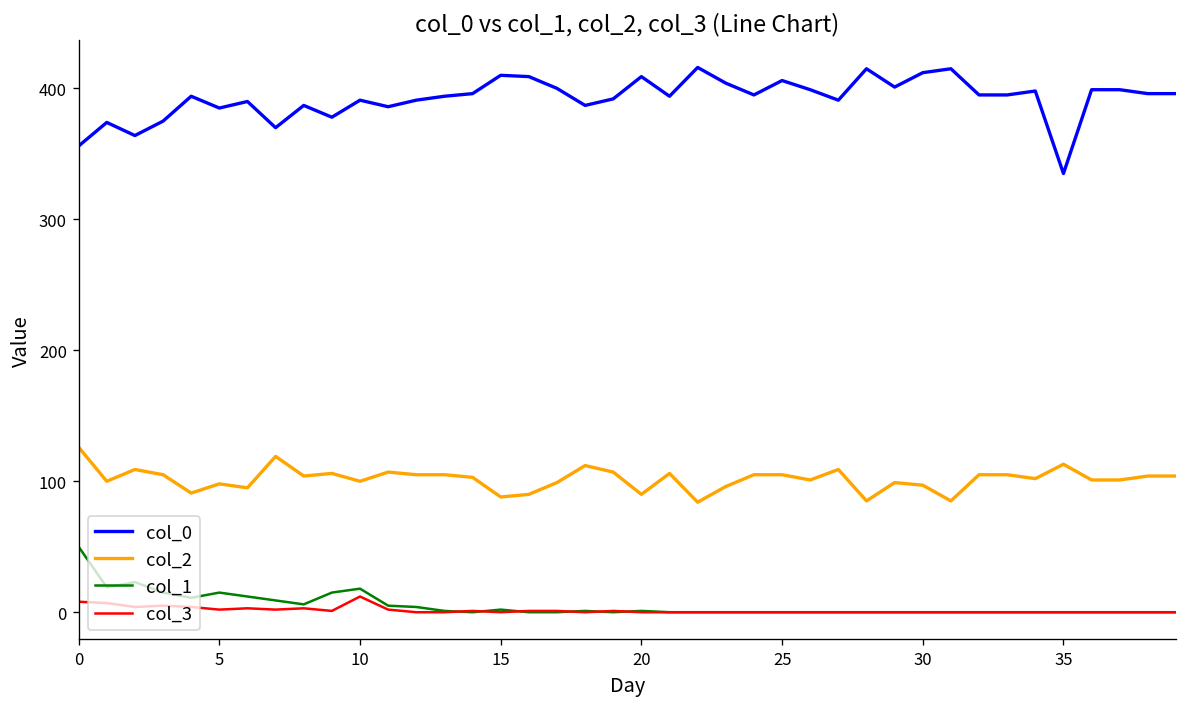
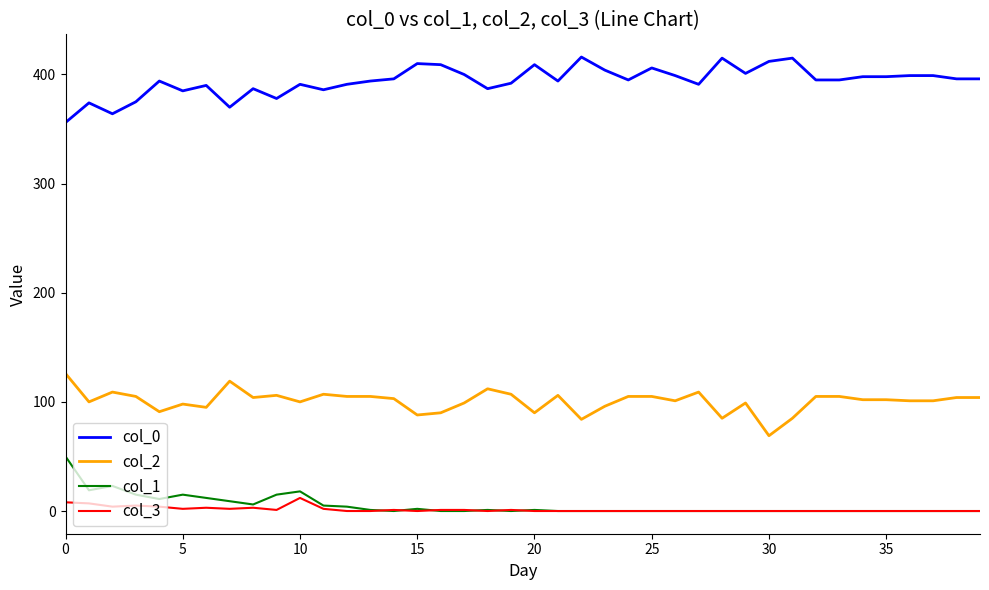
col_2, 30: 97 -> 69
col_0, 35: 335 -> 398
col_2, 35: 113 -> 102
